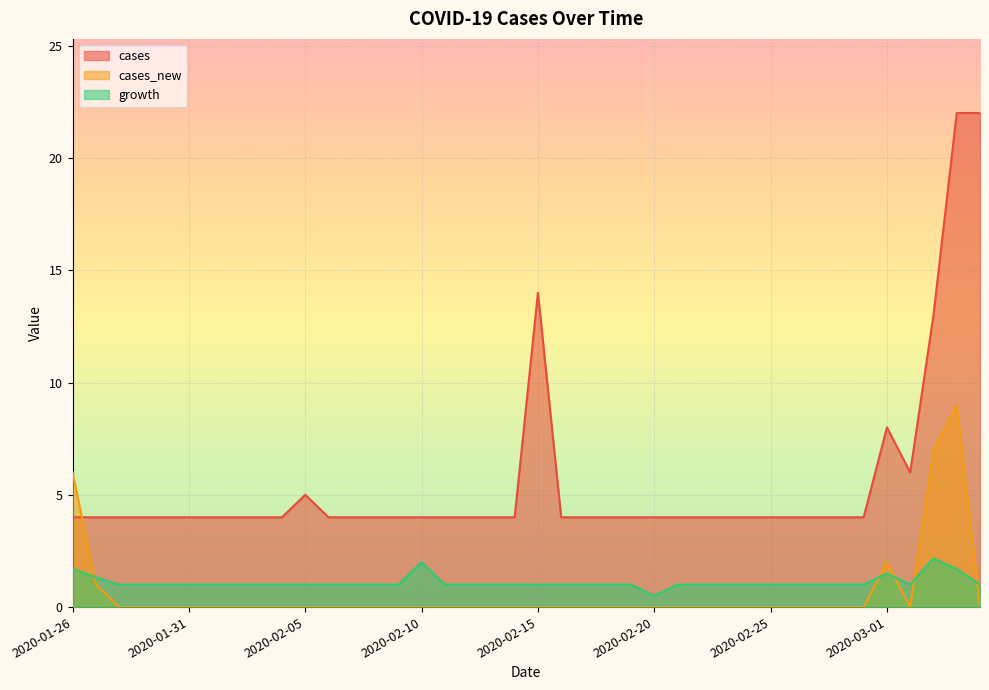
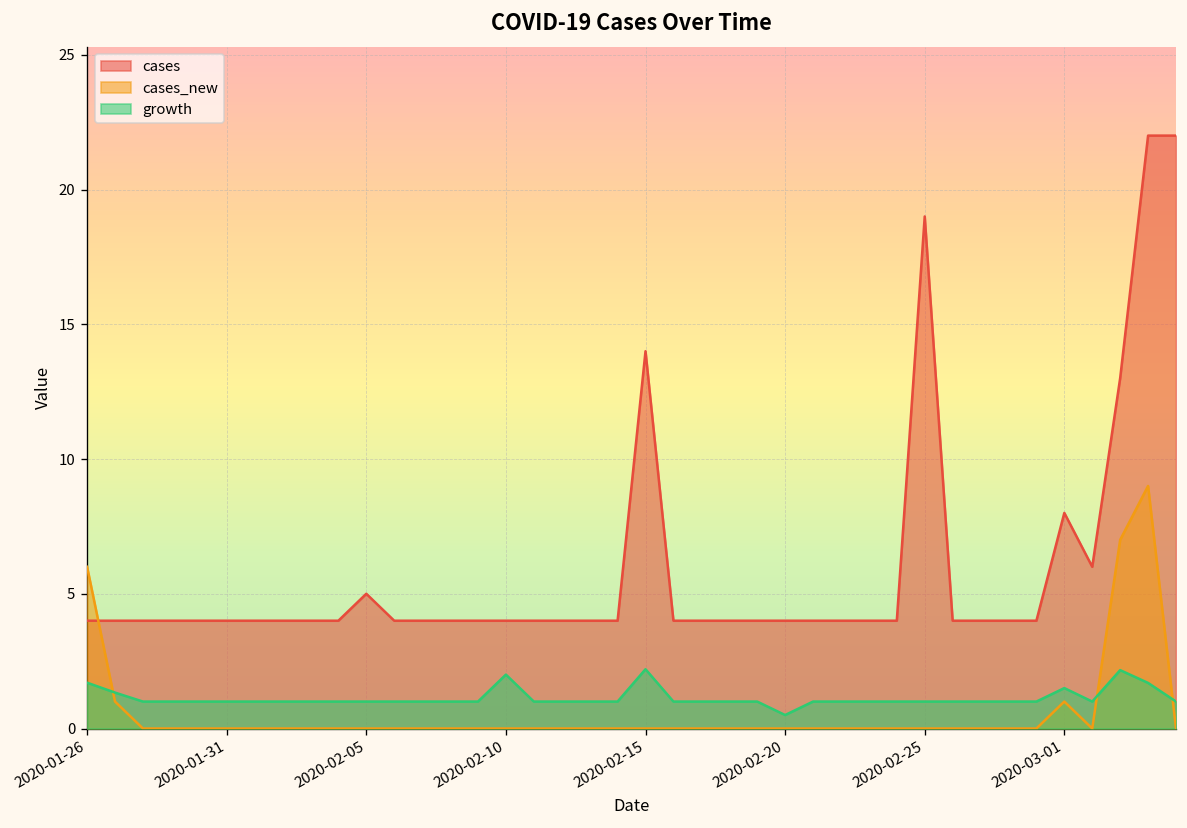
growth, 2020-02-15: 1.0 -> 2.2
cases, 2020-02-25: 4 -> 19
cases_new, 2020-03-01: 2 -> 1
